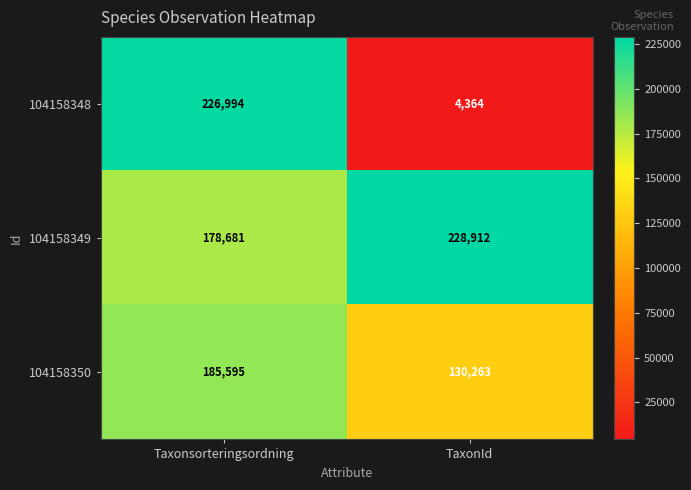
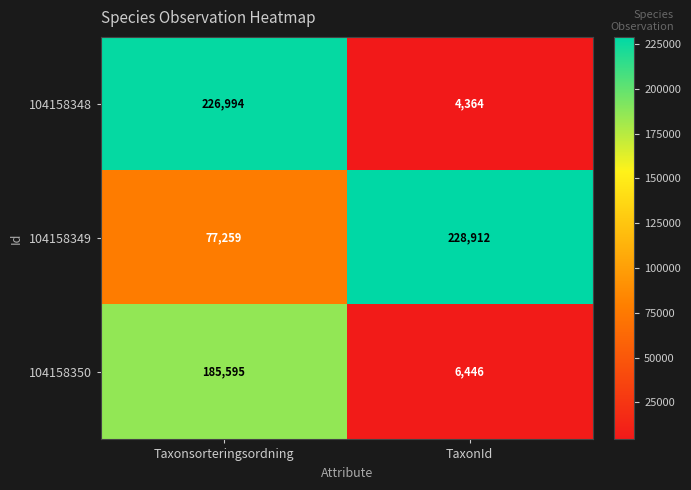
104158349, Taxonsorteringsordning: 178,681 -> 77,259
104158350, TaxonId: 130,263 -> 6,446
